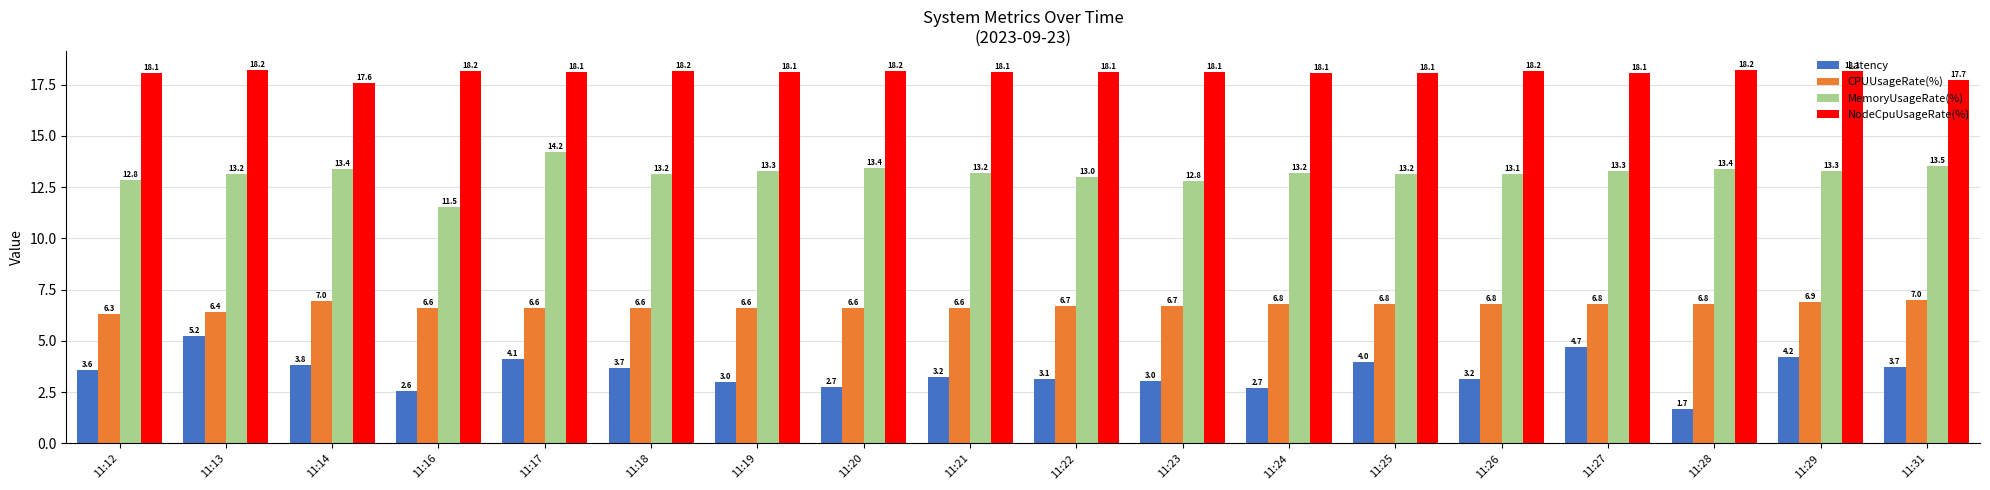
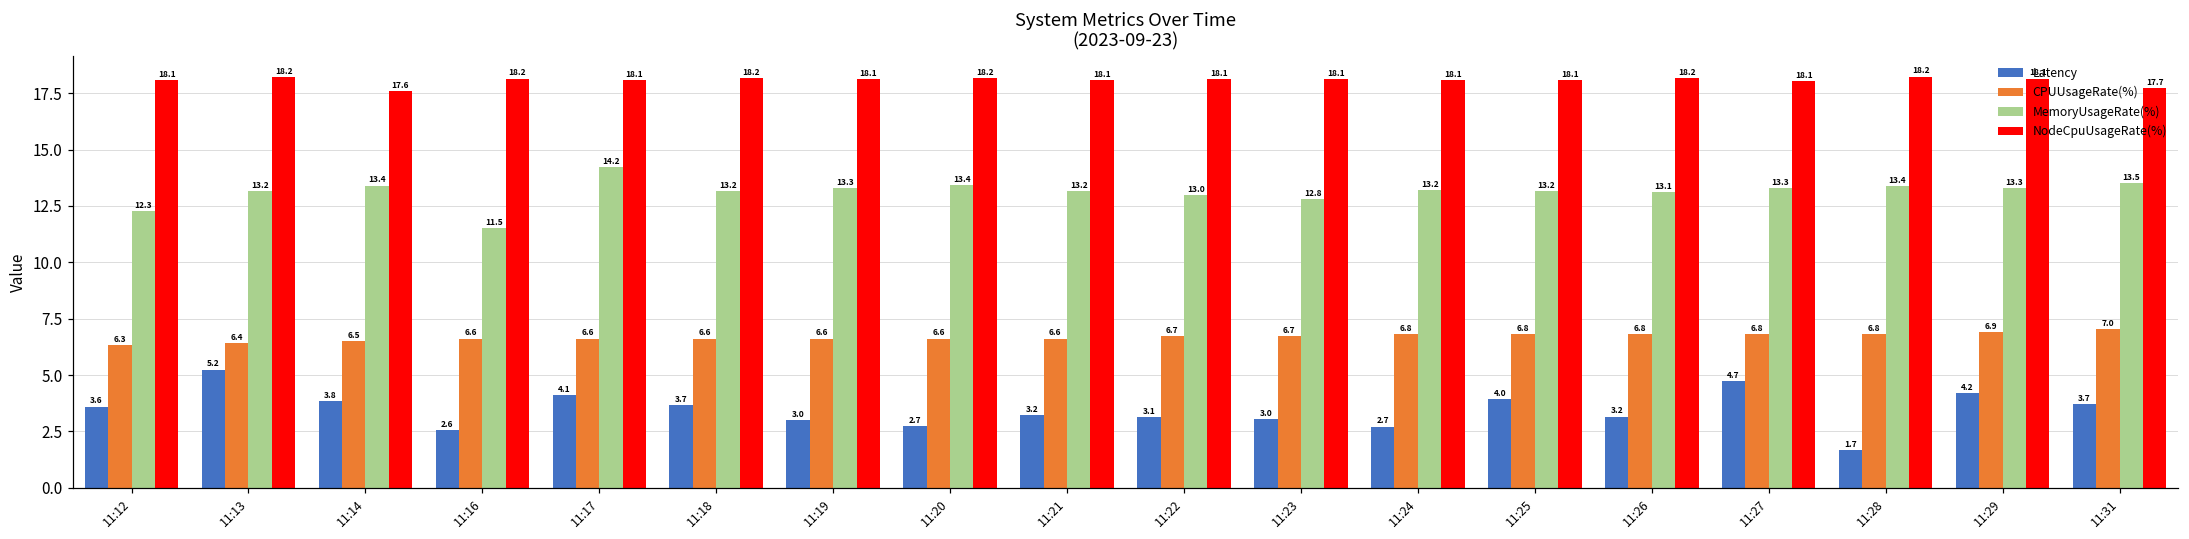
MemoryUsageRate(%), 11:12: 12.8 -> 12.3
CPUUsageRate(%), 11:14: 7.0 -> 6.5
